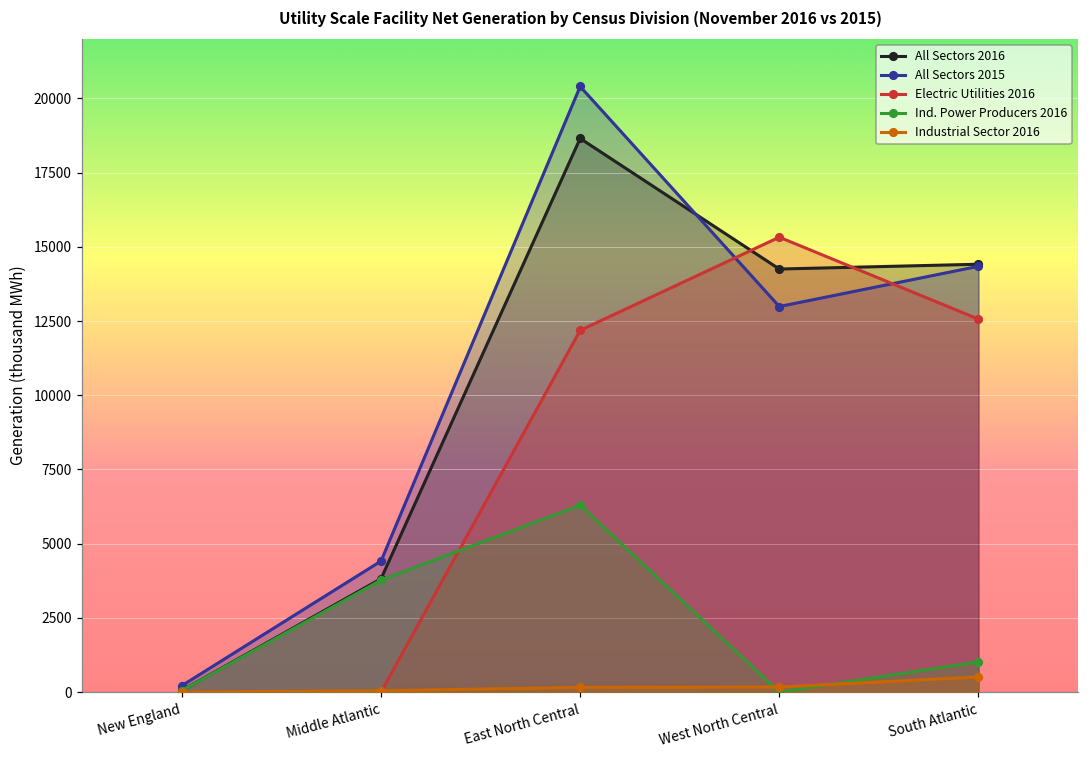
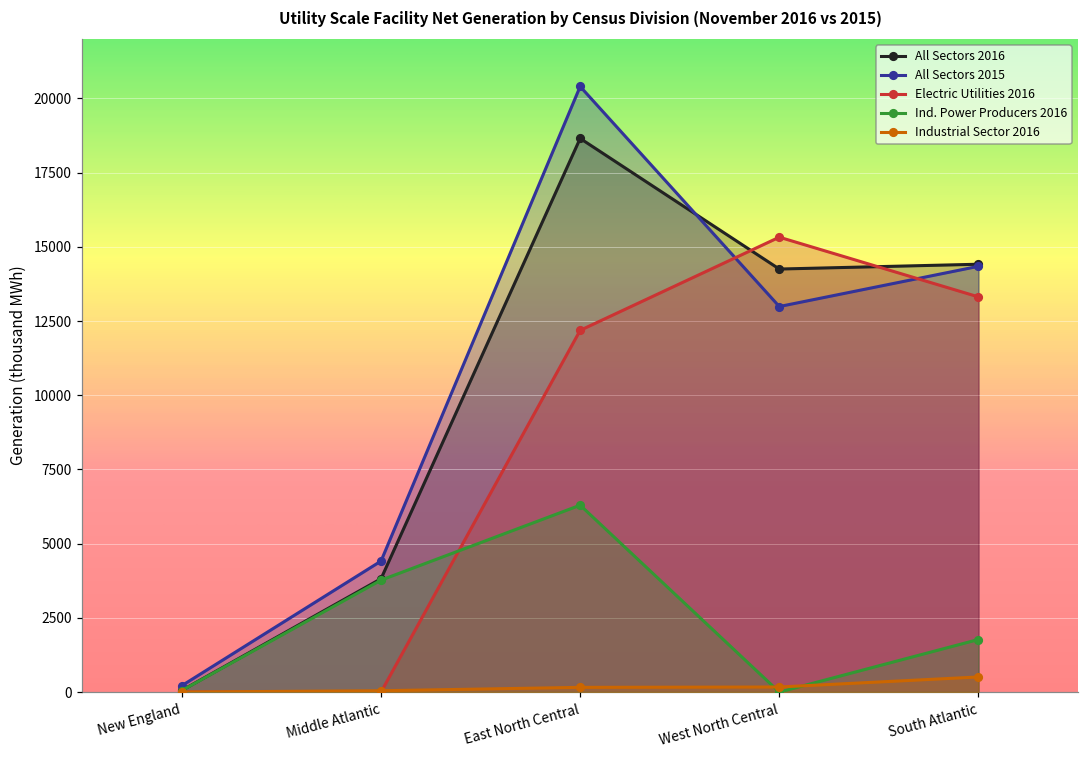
Electric Utilities 2016, South Atlantic: 12600 -> 13300
Ind. Power Producers 2016, South Atlantic: 1000 -> 1800
